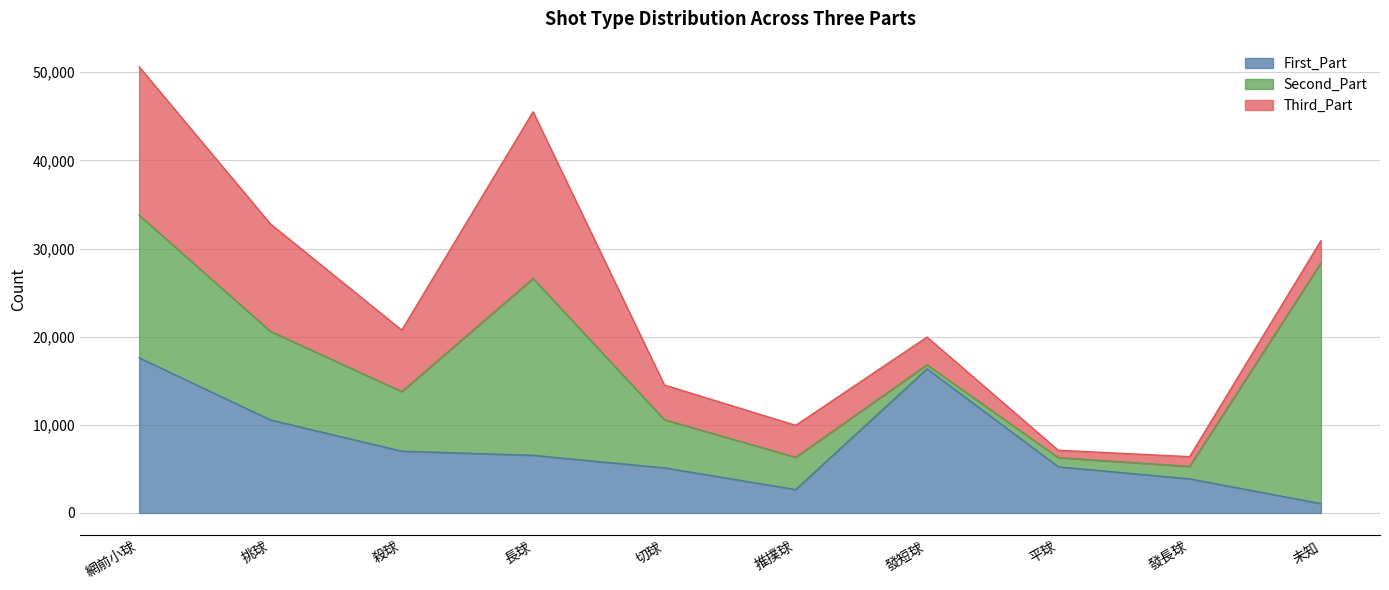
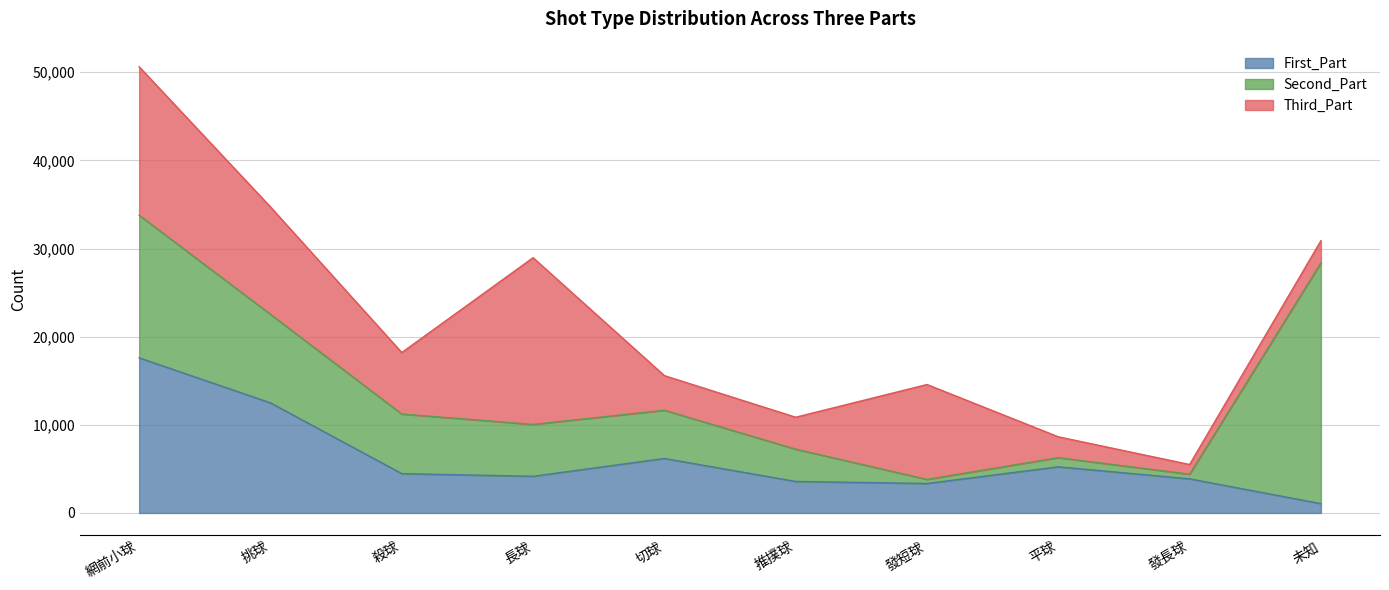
First_Part, 挑球: 11,000 -> 12,000
First_Part, 殺球: 7,000 -> 4,000
First_Part, 長球: 7,000 -> 4,000
Second_Part, 長球: 20,000 -> 6,000
First_Part, 切球: 5,000 -> 6,000
First_Part, 推撲球: 3,000 -> 4,000
First_Part, 發短球: 16,000 -> 3,000
Third_Part, 發短球: 3,000 -> 11,000
Third_Part, 平球: 1,000 -> 2,000
Second_Part, 發長球: 1,400 -> 500
